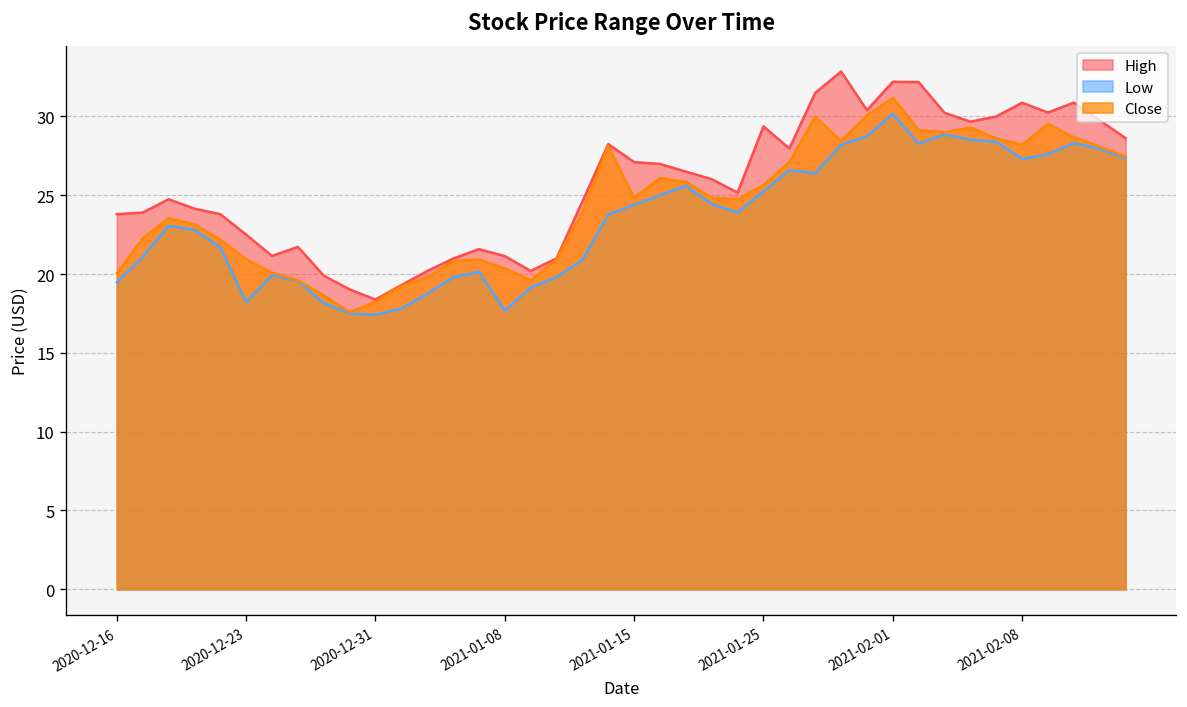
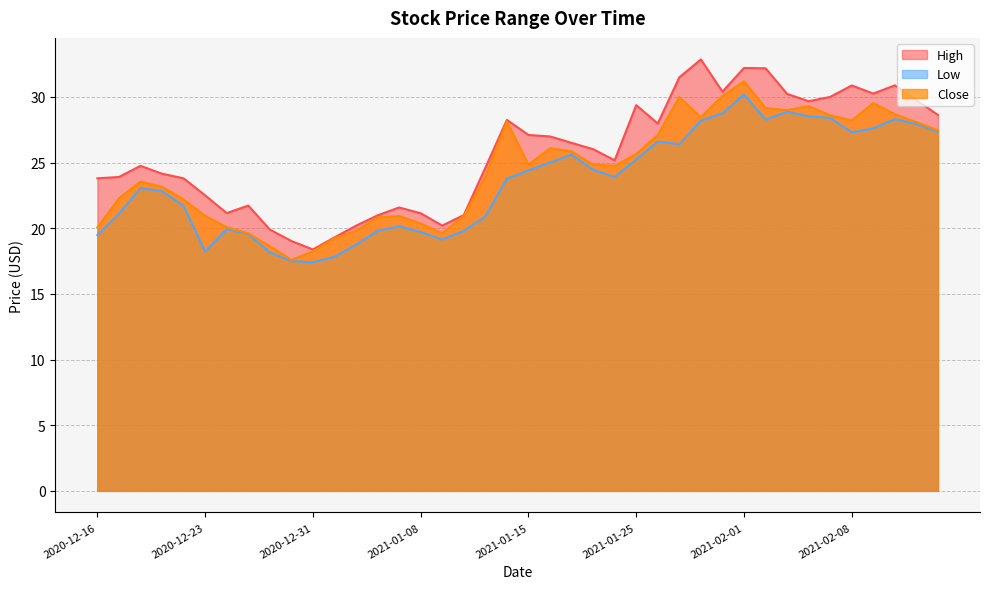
Low, 2021-01-08: 17.7 -> 19.7
